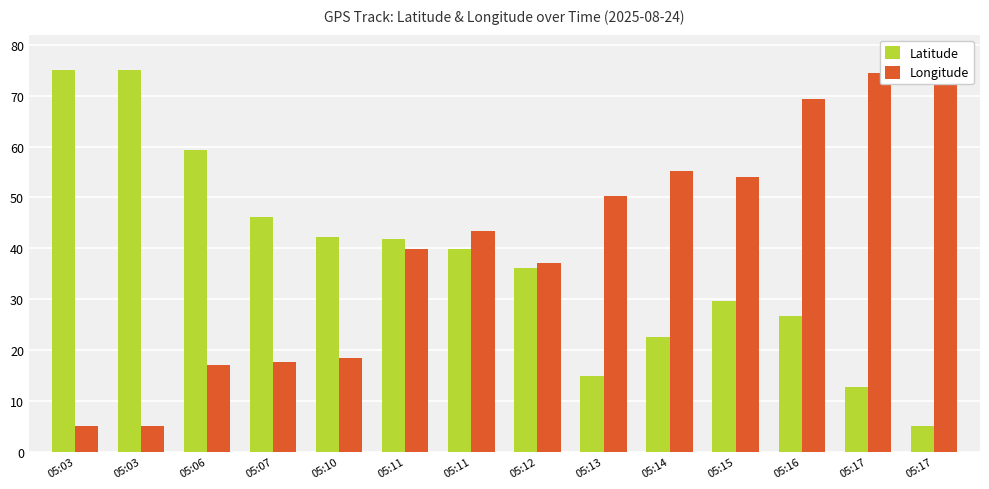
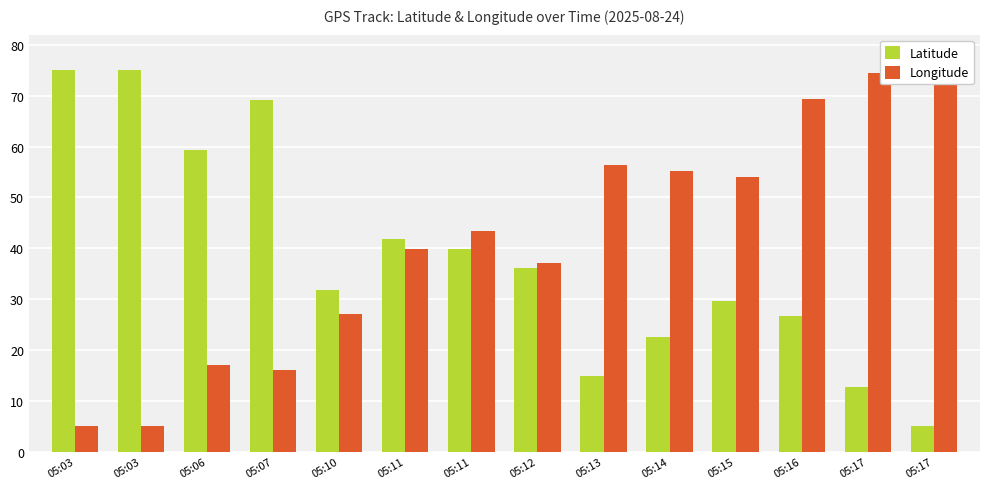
Latitude, 05:07: 46 -> 69
Longitude, 05:07: 18 -> 16
Latitude, 05:10: 42 -> 32
Longitude, 05:10: 18 -> 27
Longitude, 05:13: 50 -> 56
